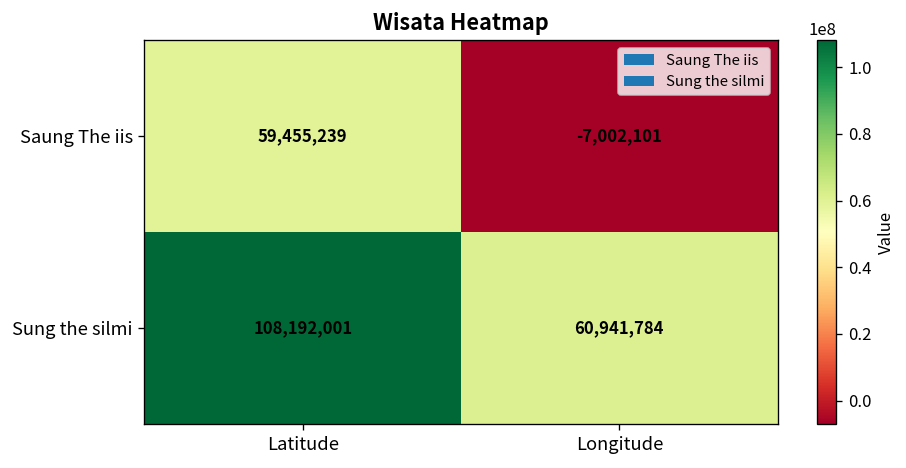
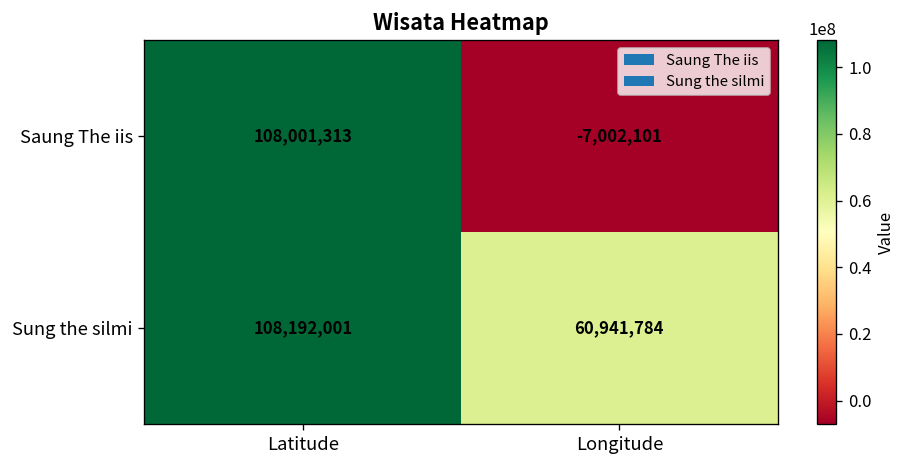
Saung The iis, Latitude: 59,455,239 -> 108,001,313
